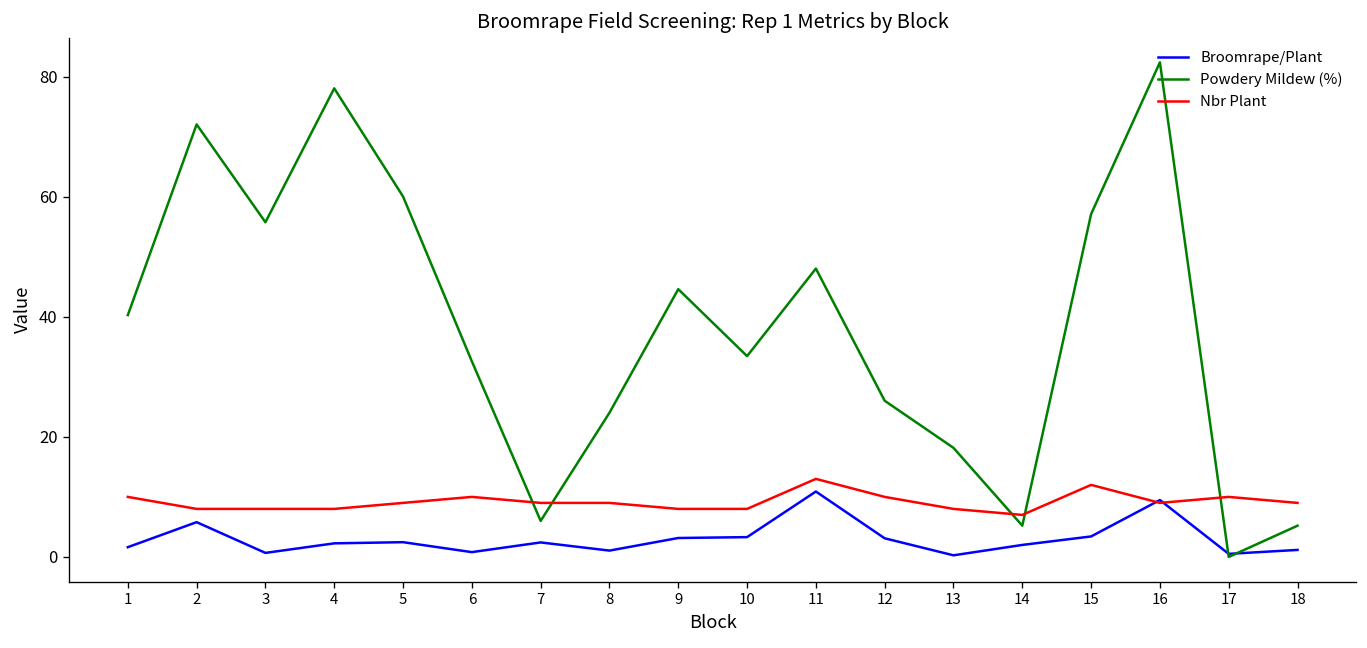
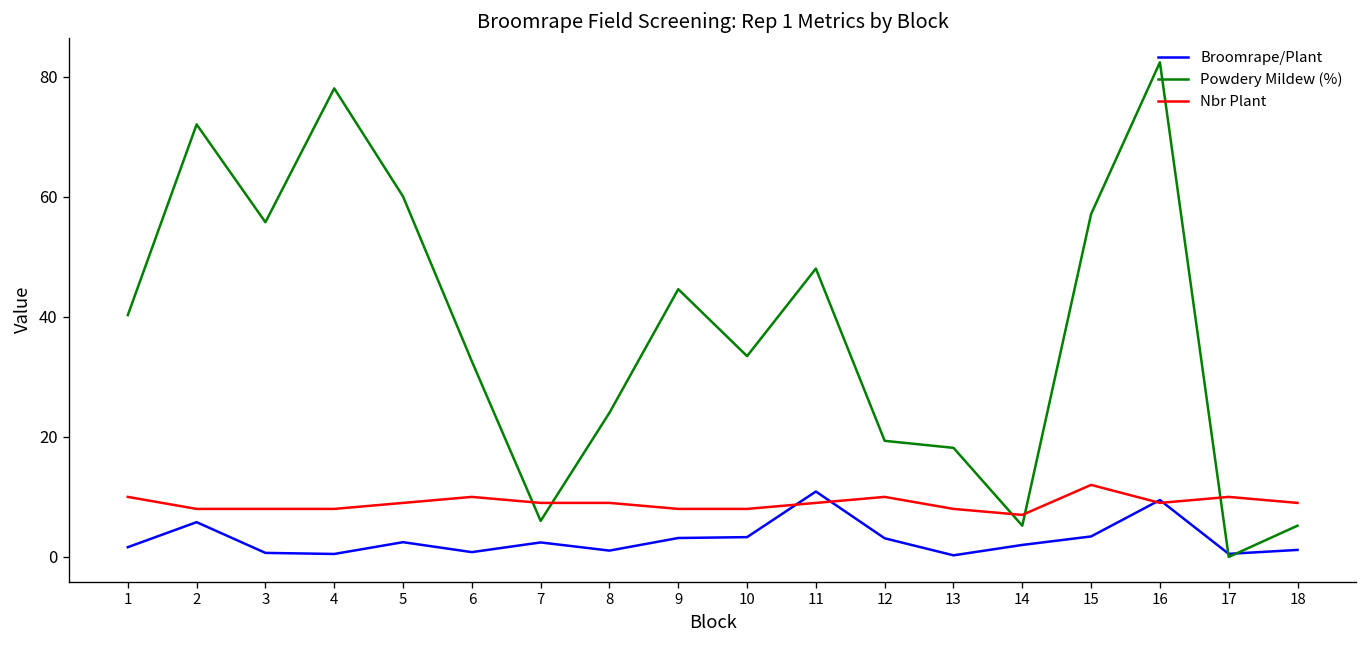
Broomrape/Plant, 4: 2 -> 0
Nbr Plant, 11: 13 -> 9
Powdery Mildew (%), 12: 26 -> 19
